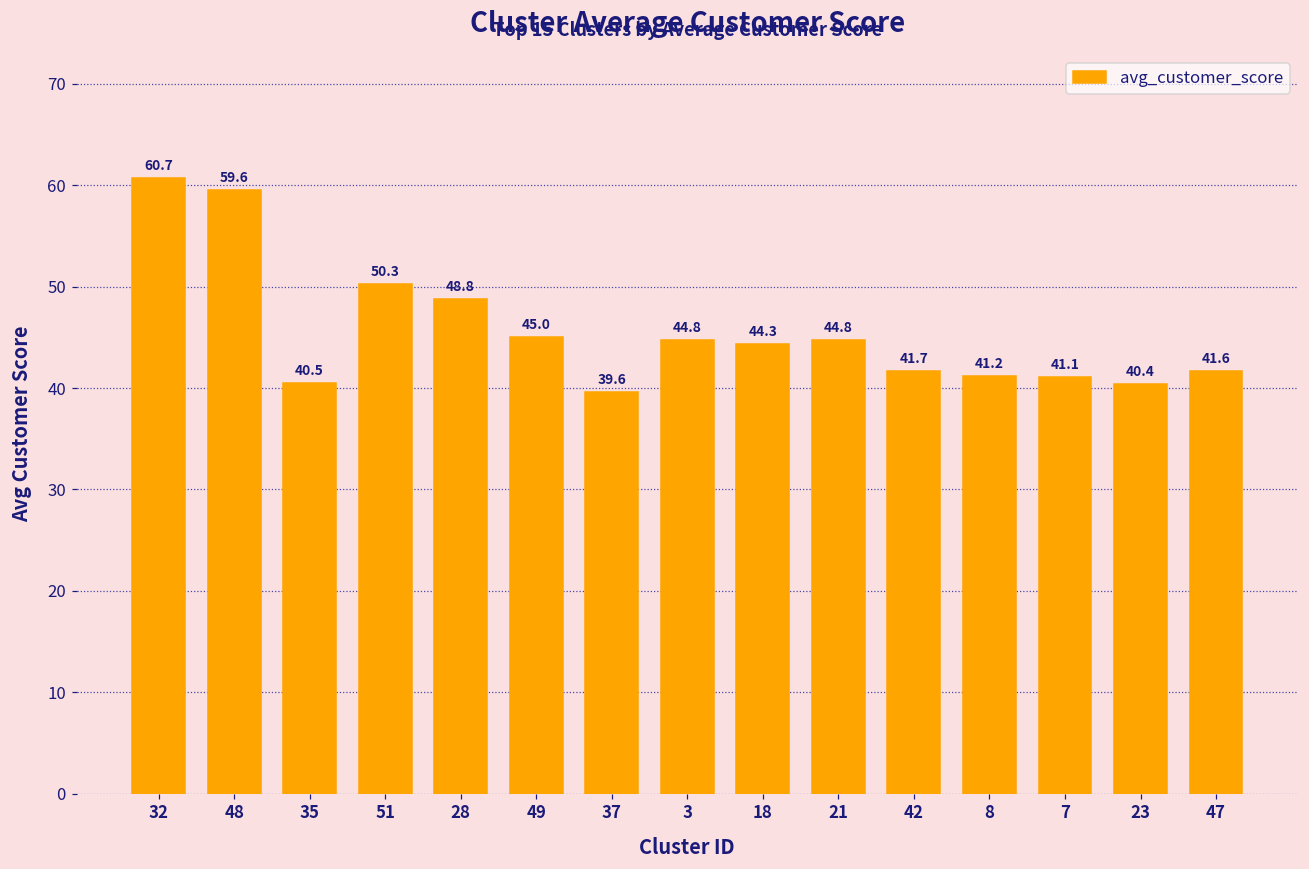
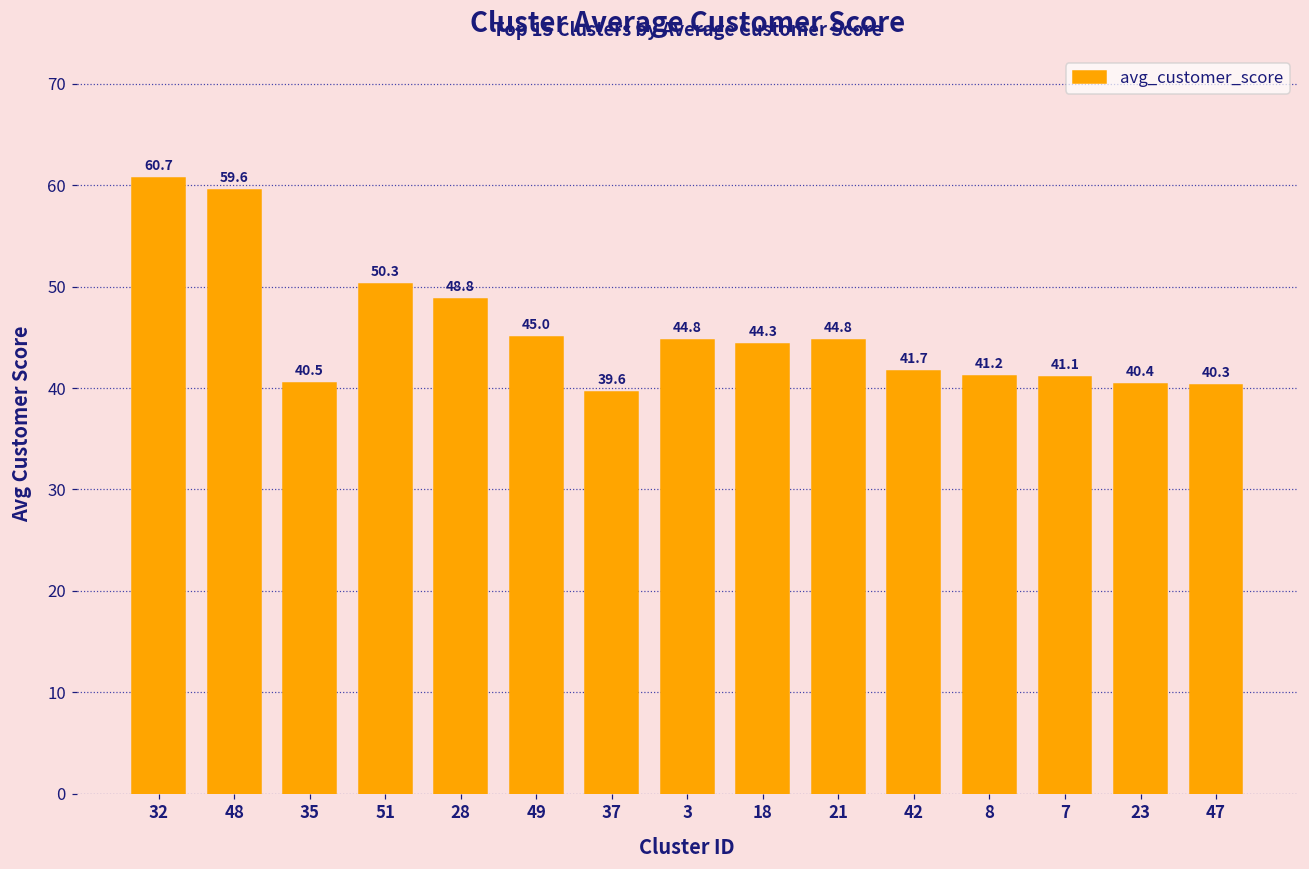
47: 41.6 -> 40.3
